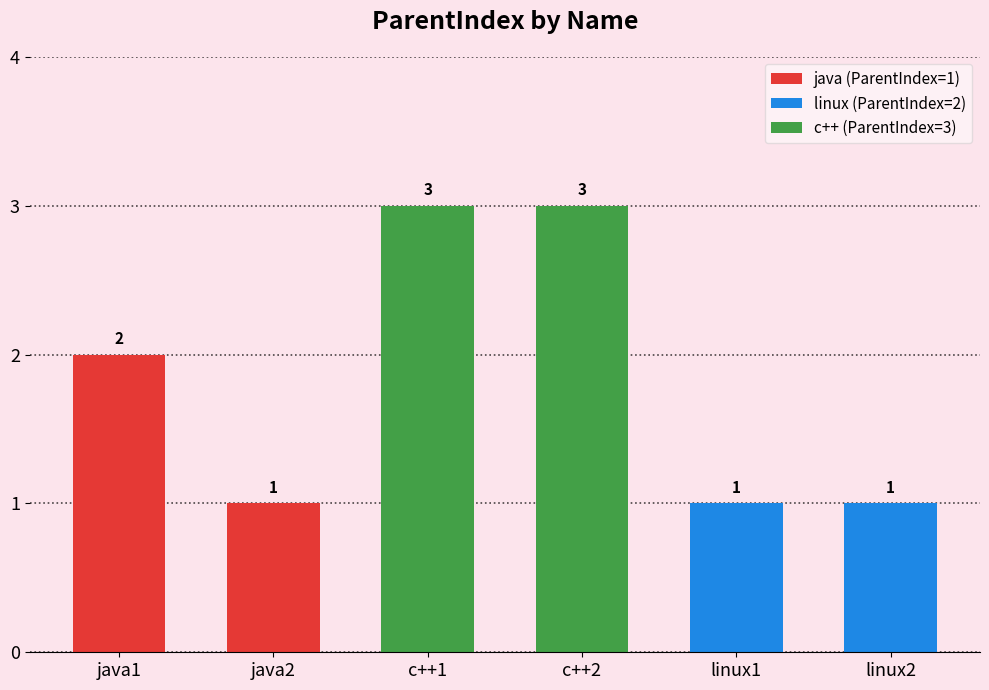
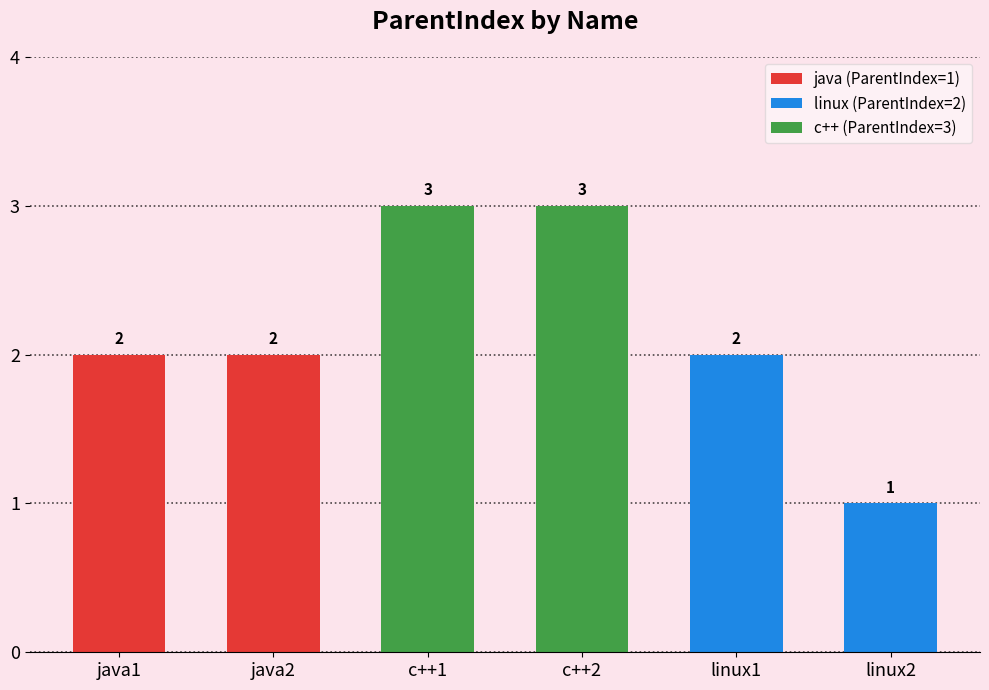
java2: 1 -> 2
linux1: 1 -> 2
